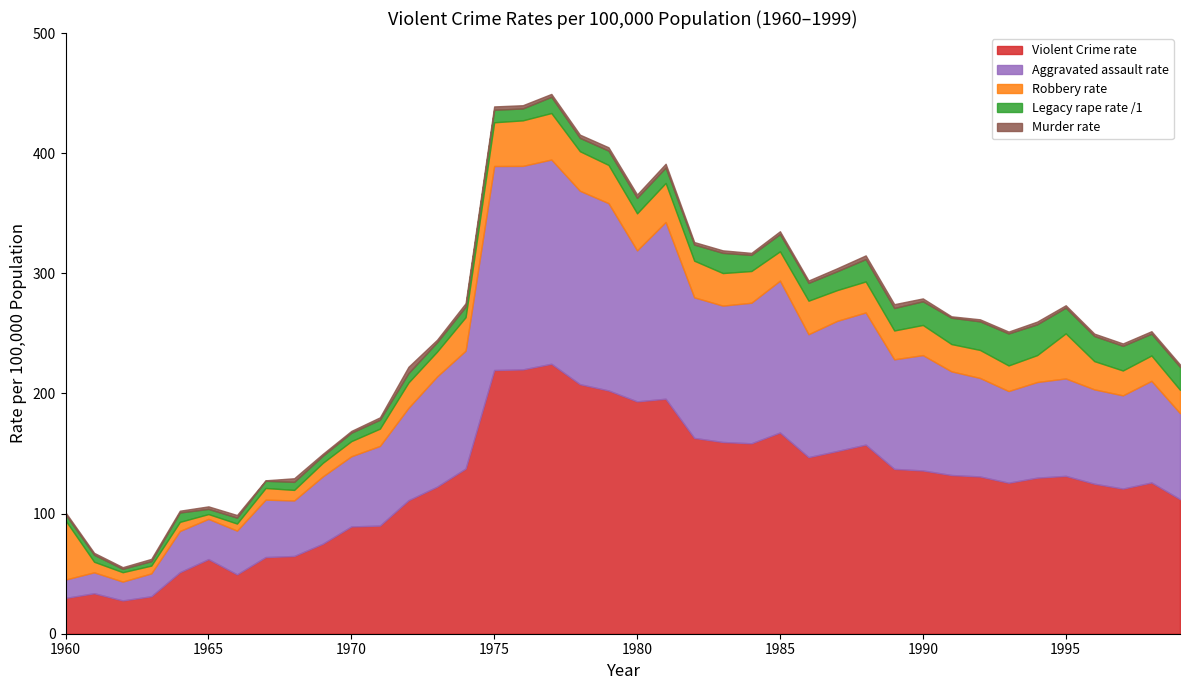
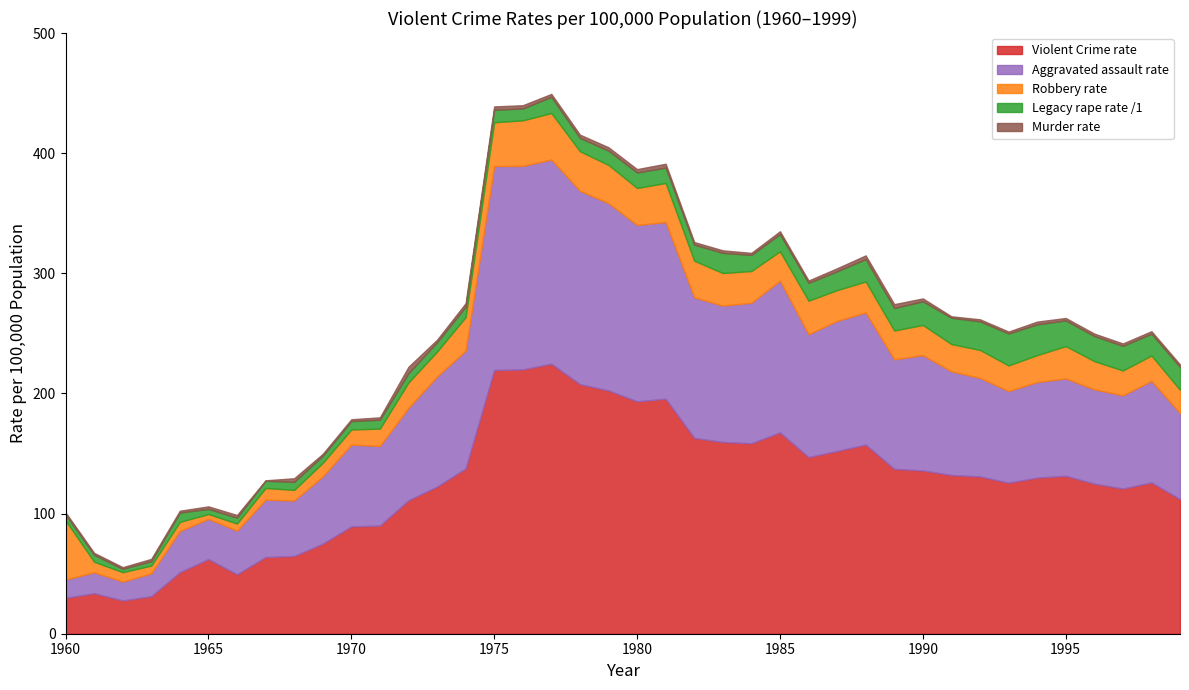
Aggravated assault rate, 1970: 58 -> 68
Aggravated assault rate, 1980: 126 -> 147
Robbery rate, 1995: 38 -> 27
